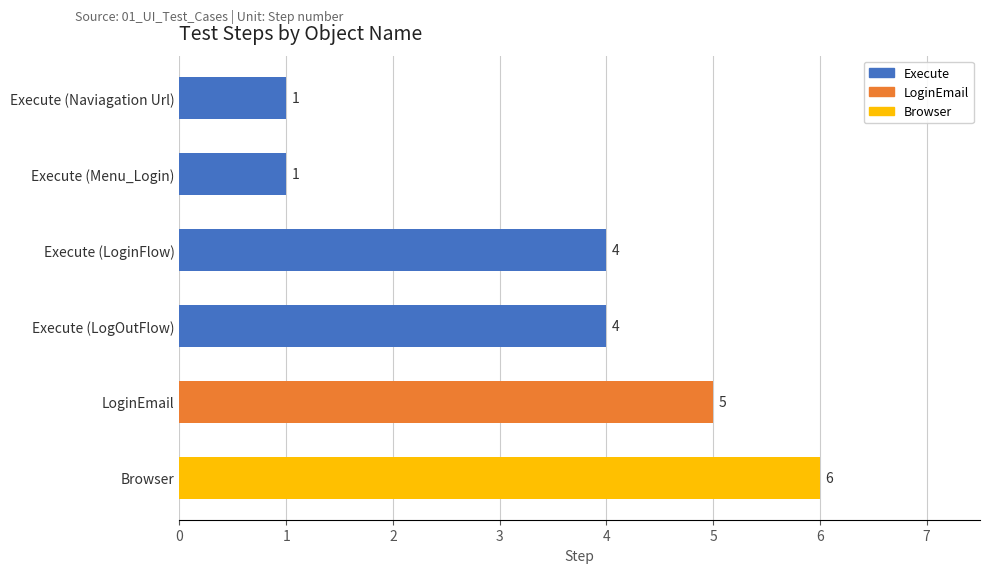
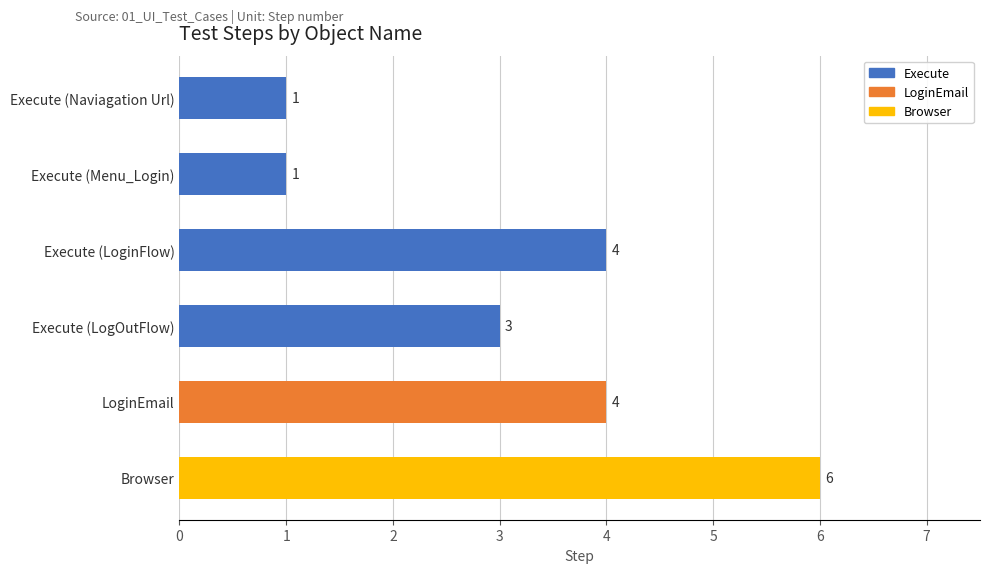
Execute (LogOutFlow): 4 -> 3
LoginEmail: 5 -> 4
